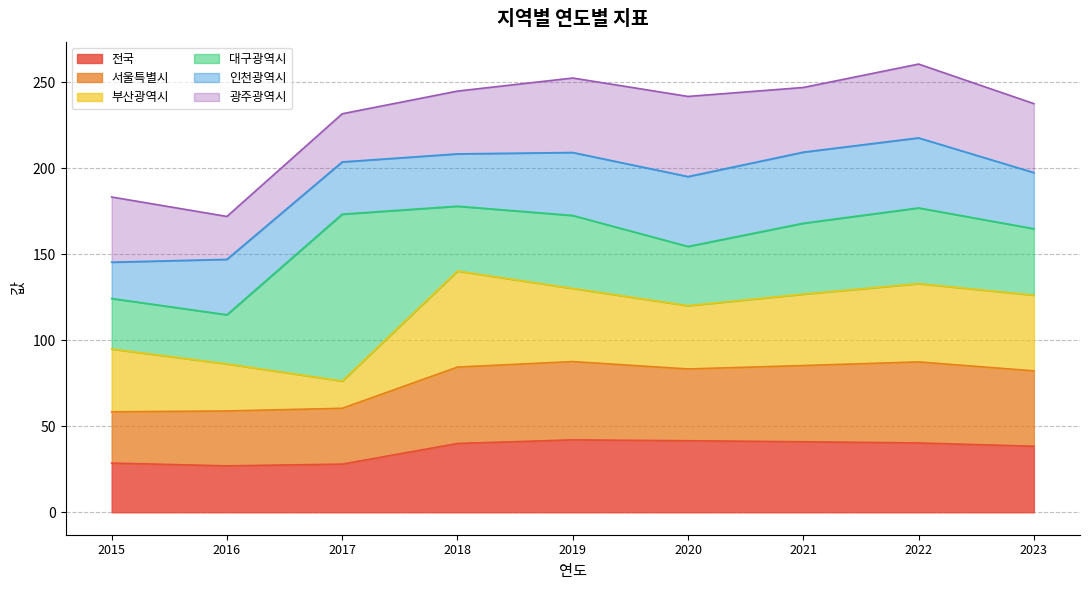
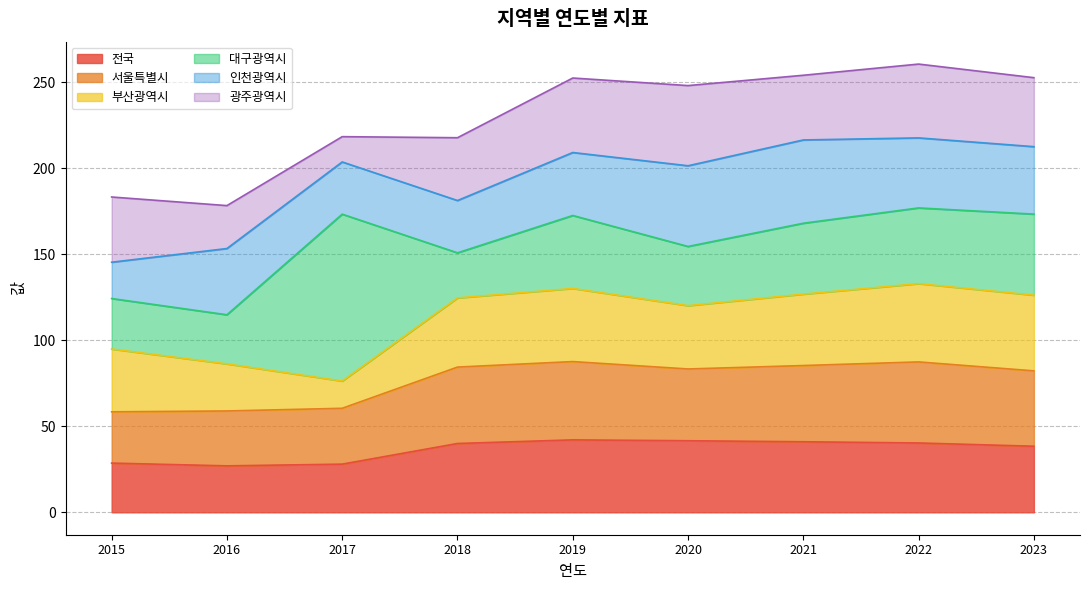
인천광역시, 2016: 32 -> 39
광주광역시, 2017: 28 -> 15
부산광역시, 2018: 56 -> 40
대구광역시, 2018: 38 -> 26
인천광역시, 2020: 41 -> 47
인천광역시, 2021: 41 -> 48
대구광역시, 2023: 39 -> 47
인천광역시, 2023: 33 -> 39
